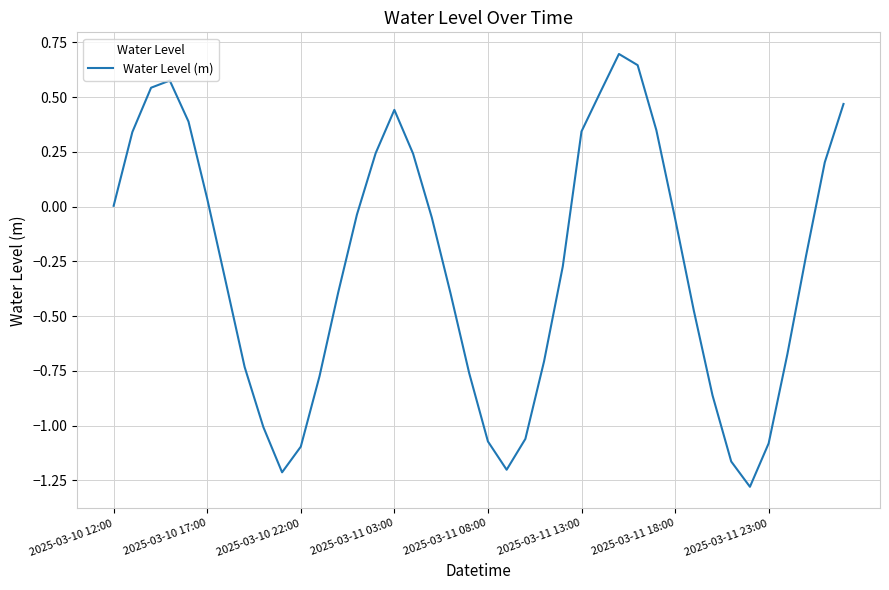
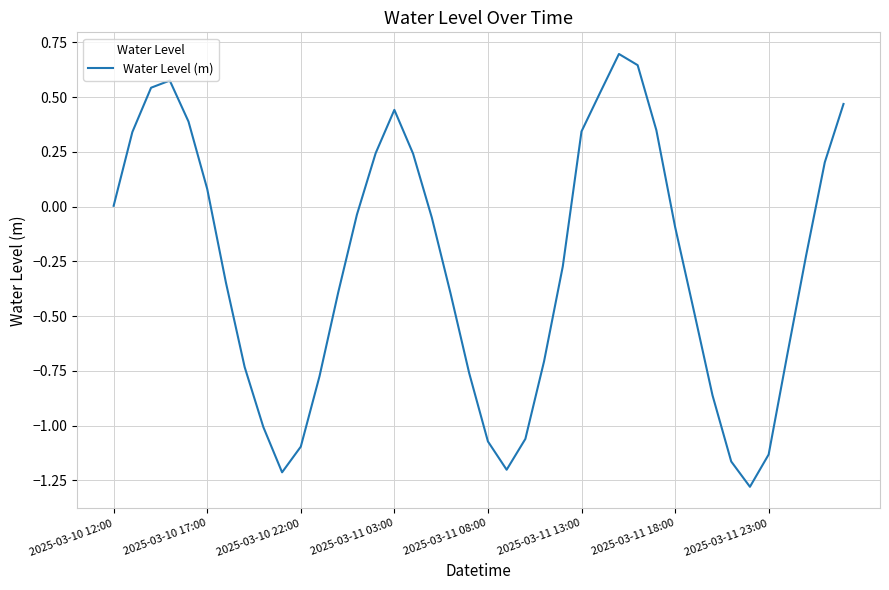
2025-03-10 17:00: 0.04 -> 0.08
2025-03-11 18:00: -0.05 -> -0.09
2025-03-11 23:00: -1.08 -> -1.13
